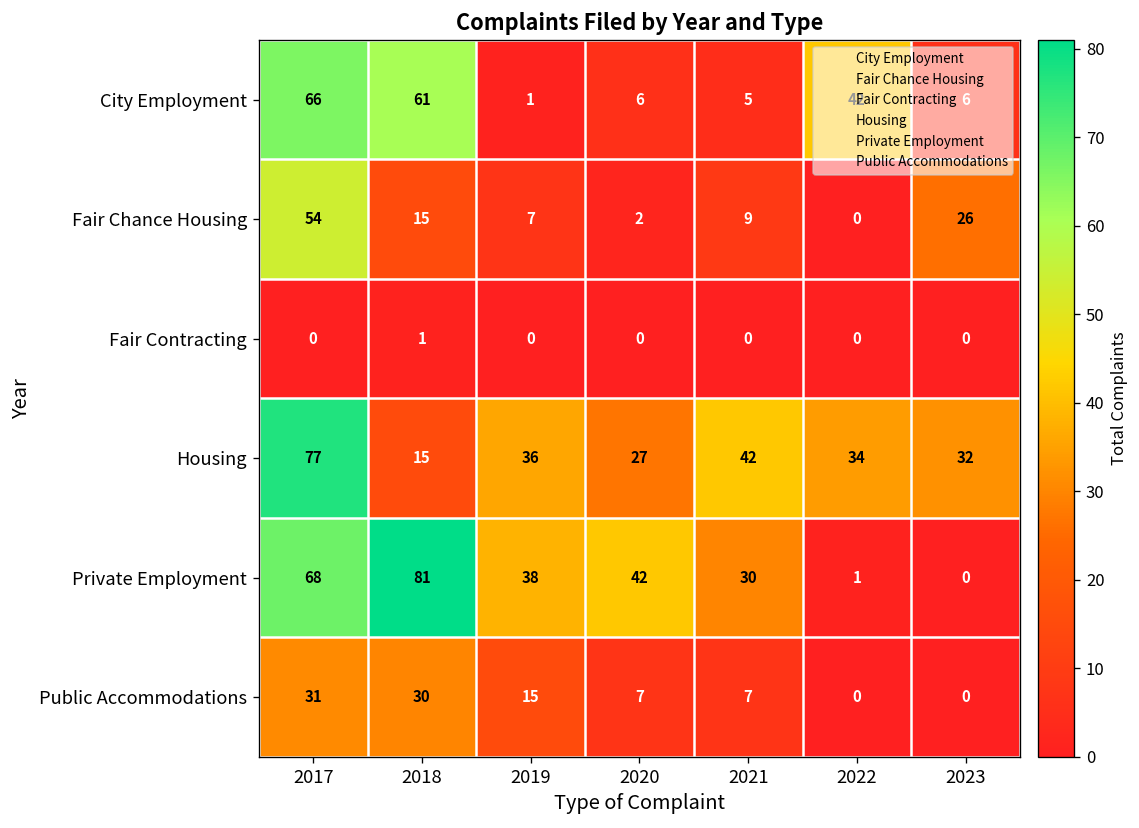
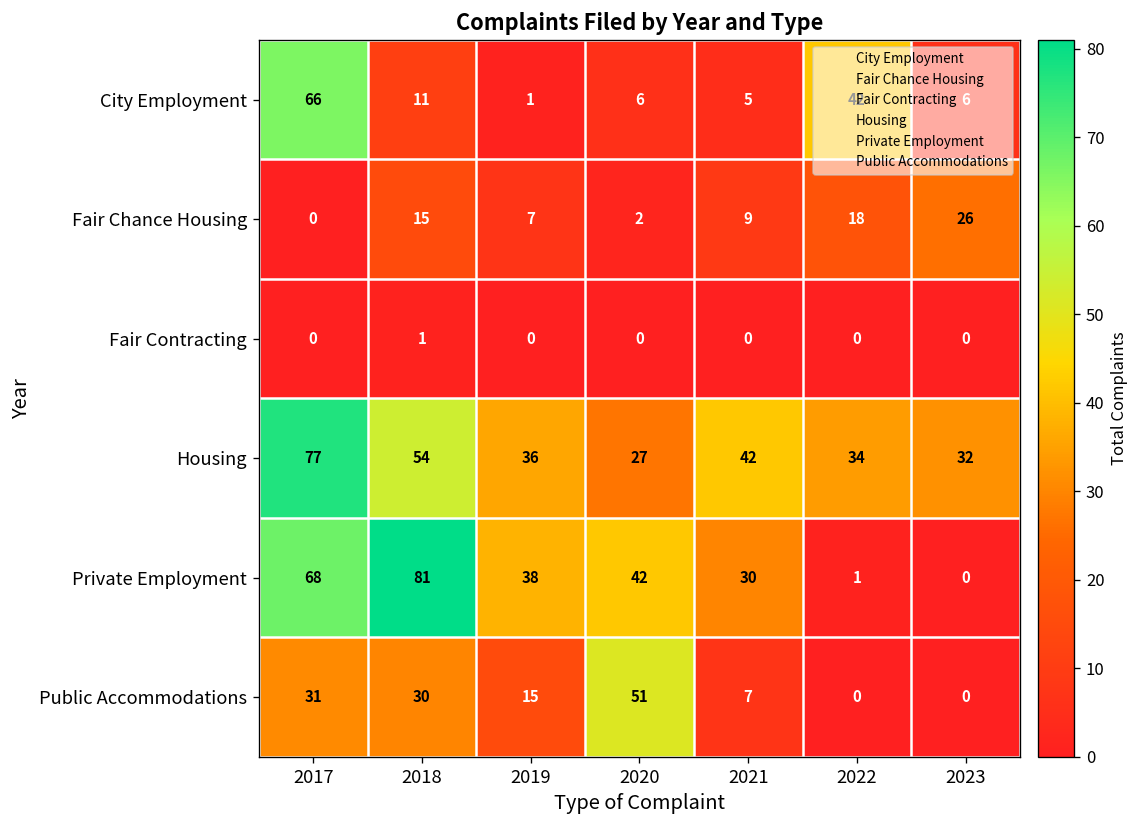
City Employment, 2018: 61 -> 11
Fair Chance Housing, 2017: 54 -> 0
Fair Chance Housing, 2022: 0 -> 18
Housing, 2018: 15 -> 54
Public Accommodations, 2020: 7 -> 51
